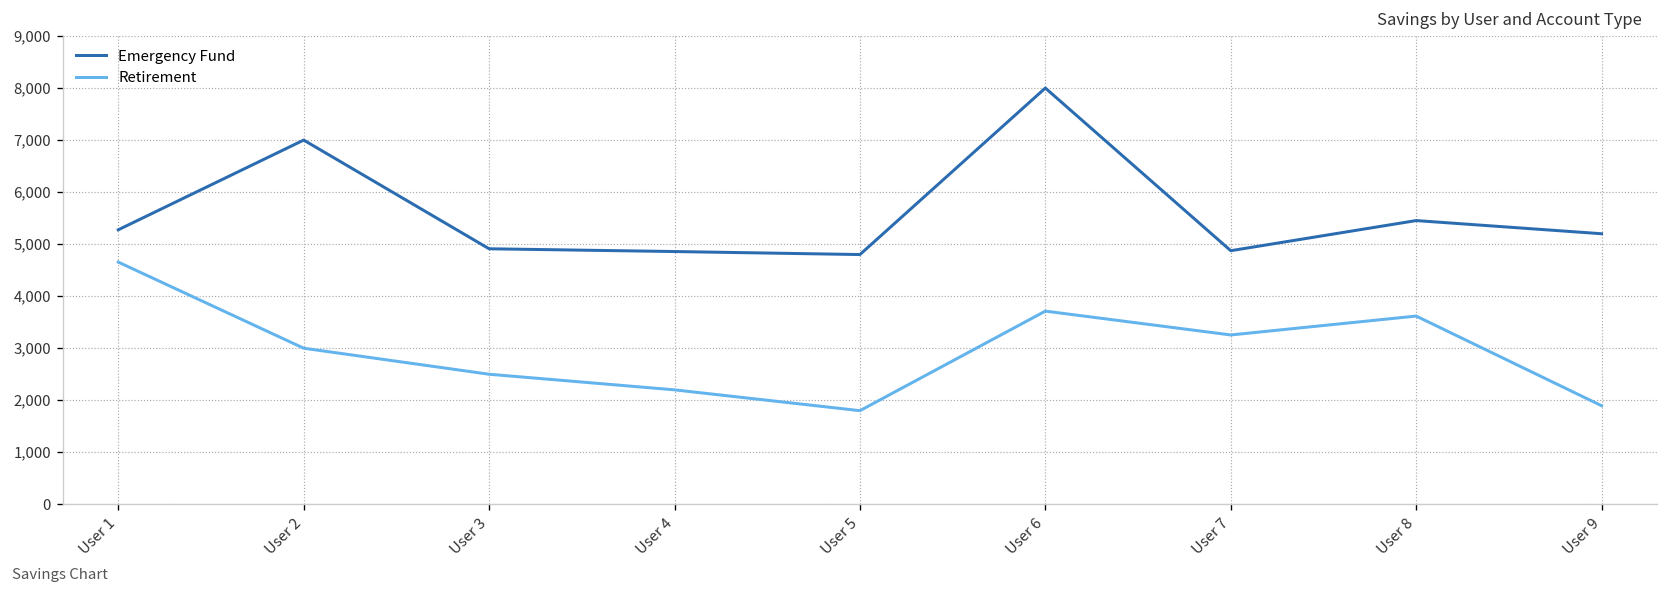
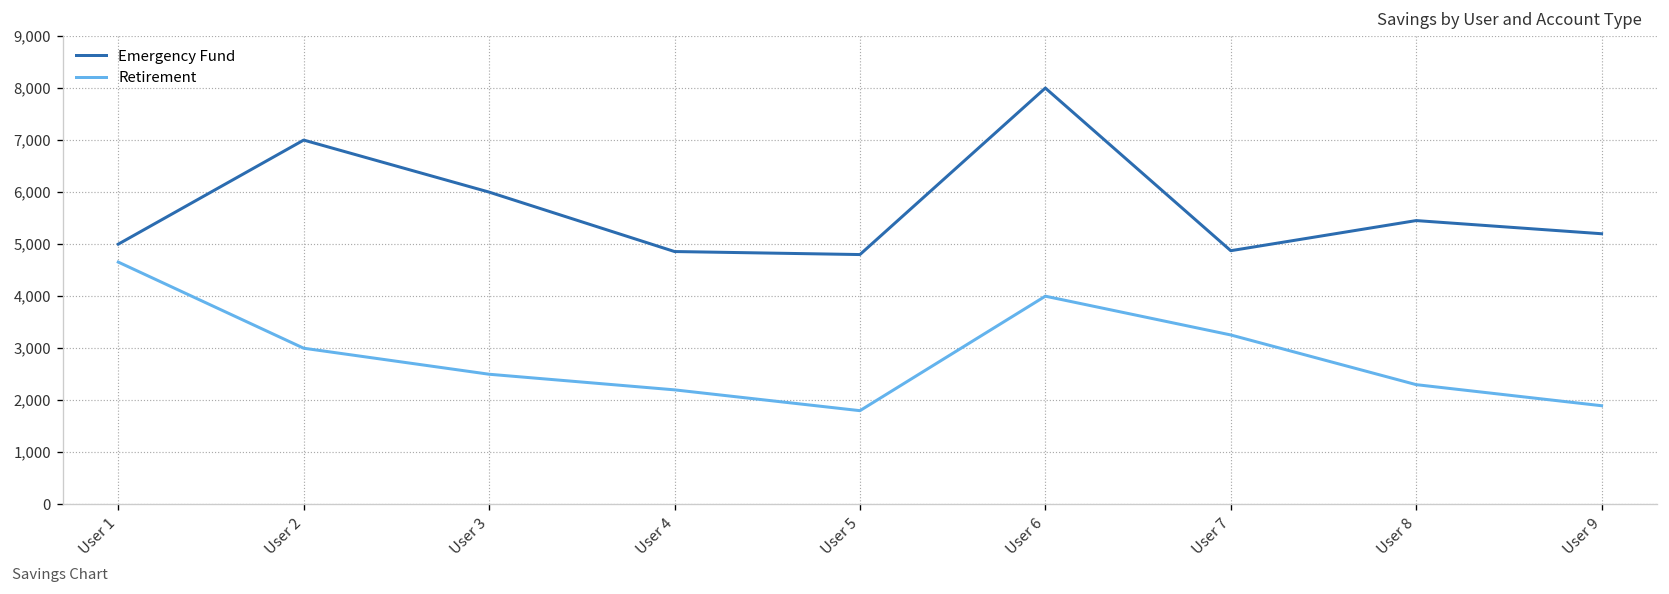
Emergency Fund, User 1: 5,300 -> 5,000
Emergency Fund, User 3: 4,900 -> 6,000
Retirement, User 6: 3,700 -> 4,000
Retirement, User 8: 3,600 -> 2,300
